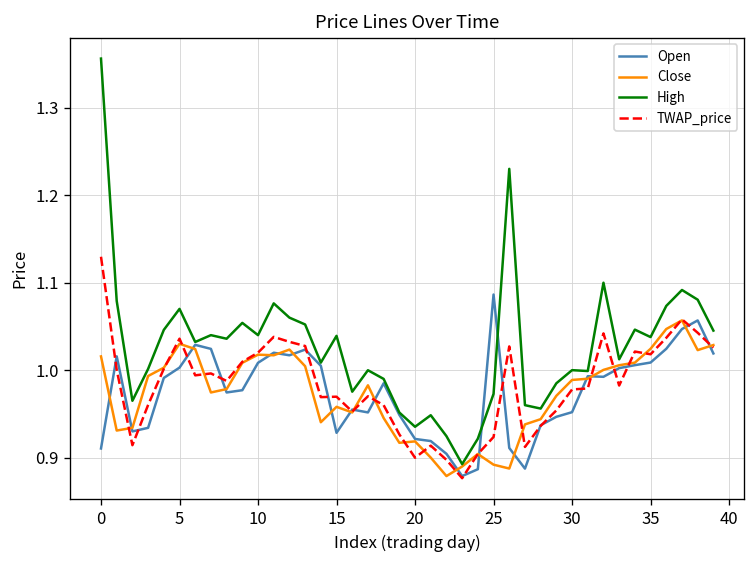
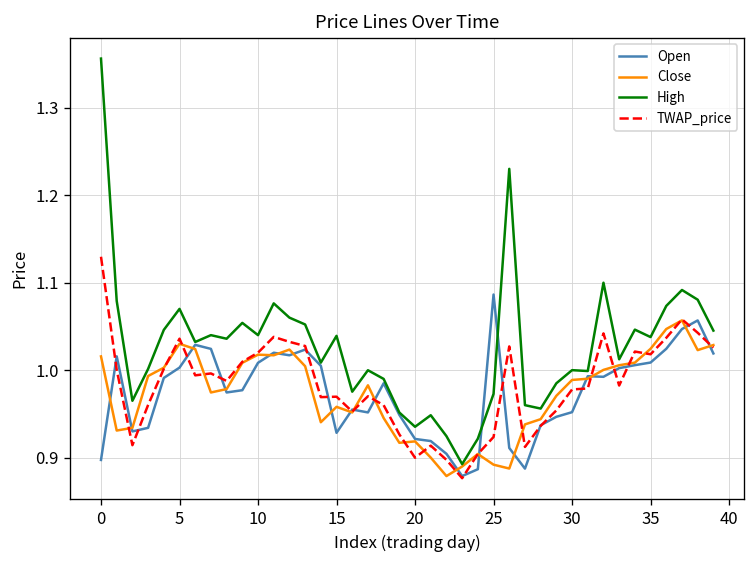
Open, 0: 0.91 -> 0.90
